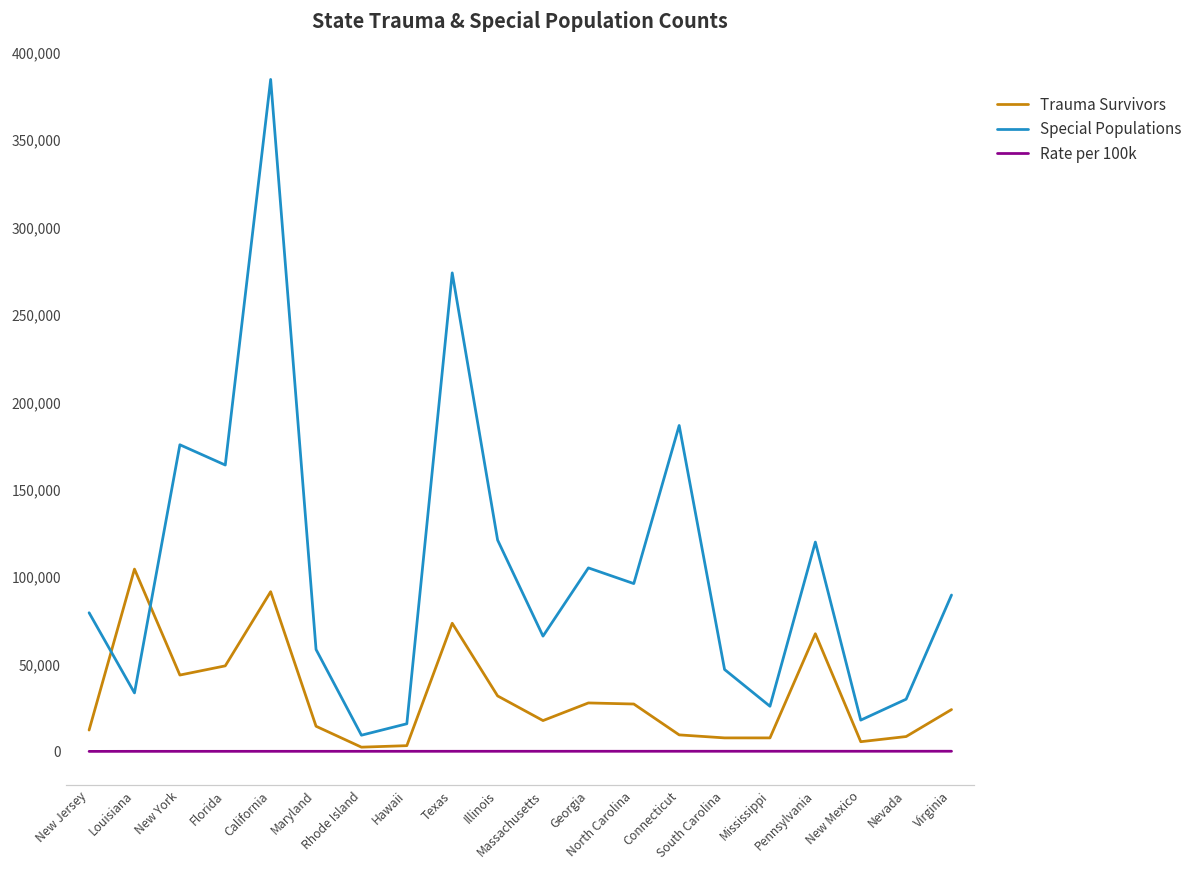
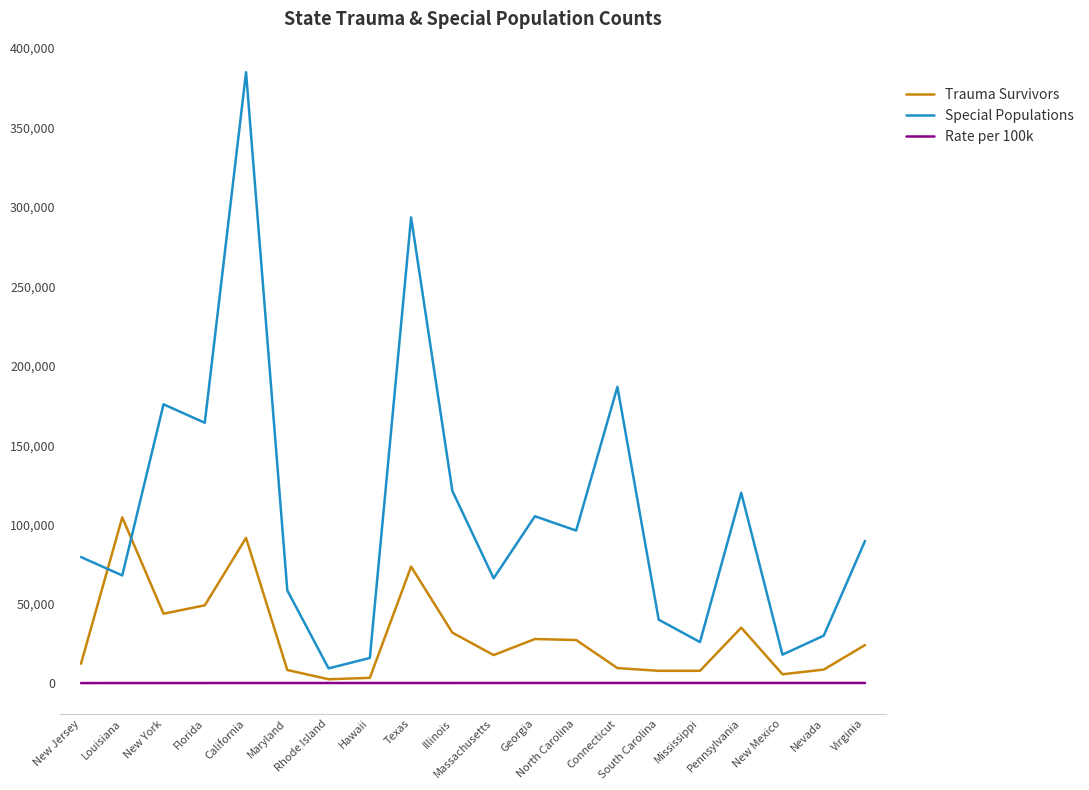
Special Populations, Louisiana: 34,000 -> 68,000
Trauma Survivors, Maryland: 15,000 -> 8,000
Special Populations, Texas: 274,000 -> 293,000
Special Populations, South Carolina: 47,000 -> 40,000
Trauma Survivors, Pennsylvania: 68,000 -> 35,000
